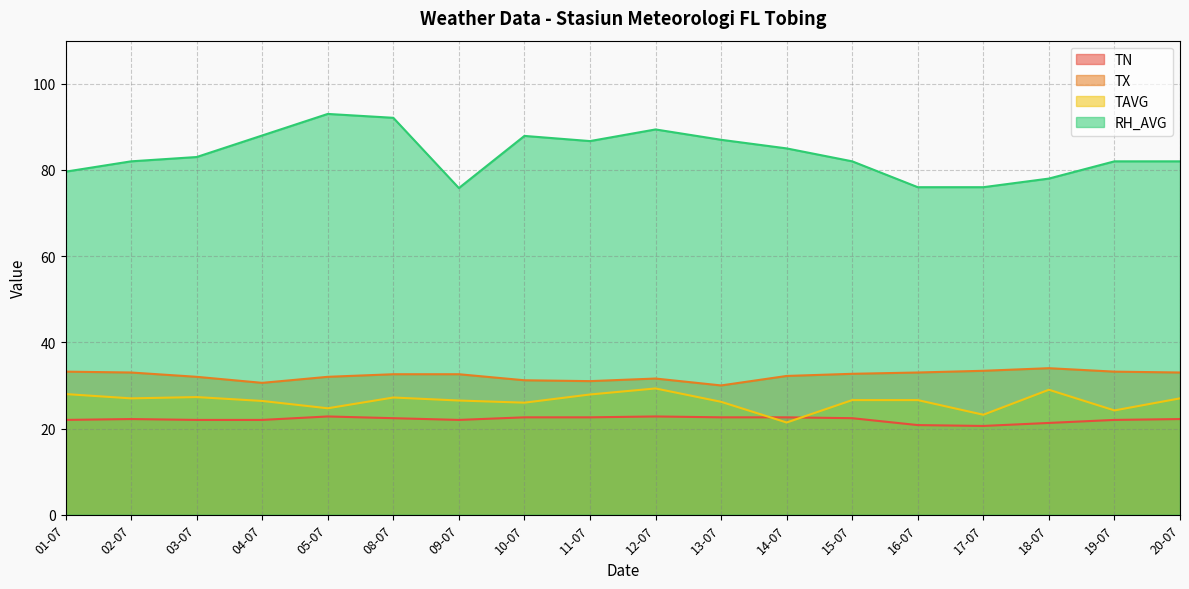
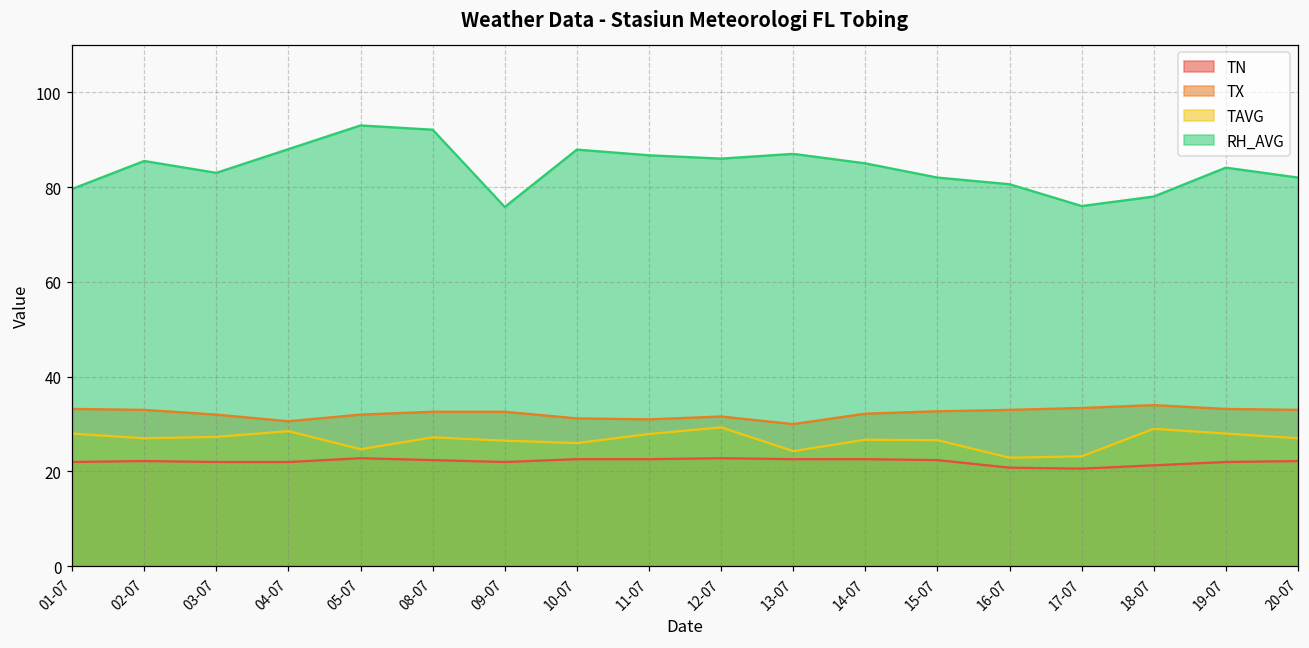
RH_AVG, 02-07: 82 -> 86
TAVG, 04-07: 26 -> 29
RH_AVG, 12-07: 89 -> 86
TAVG, 13-07: 26 -> 24
TAVG, 14-07: 21 -> 27
TAVG, 16-07: 27 -> 23
RH_AVG, 16-07: 76 -> 81
TAVG, 19-07: 24 -> 28
RH_AVG, 19-07: 82 -> 84
